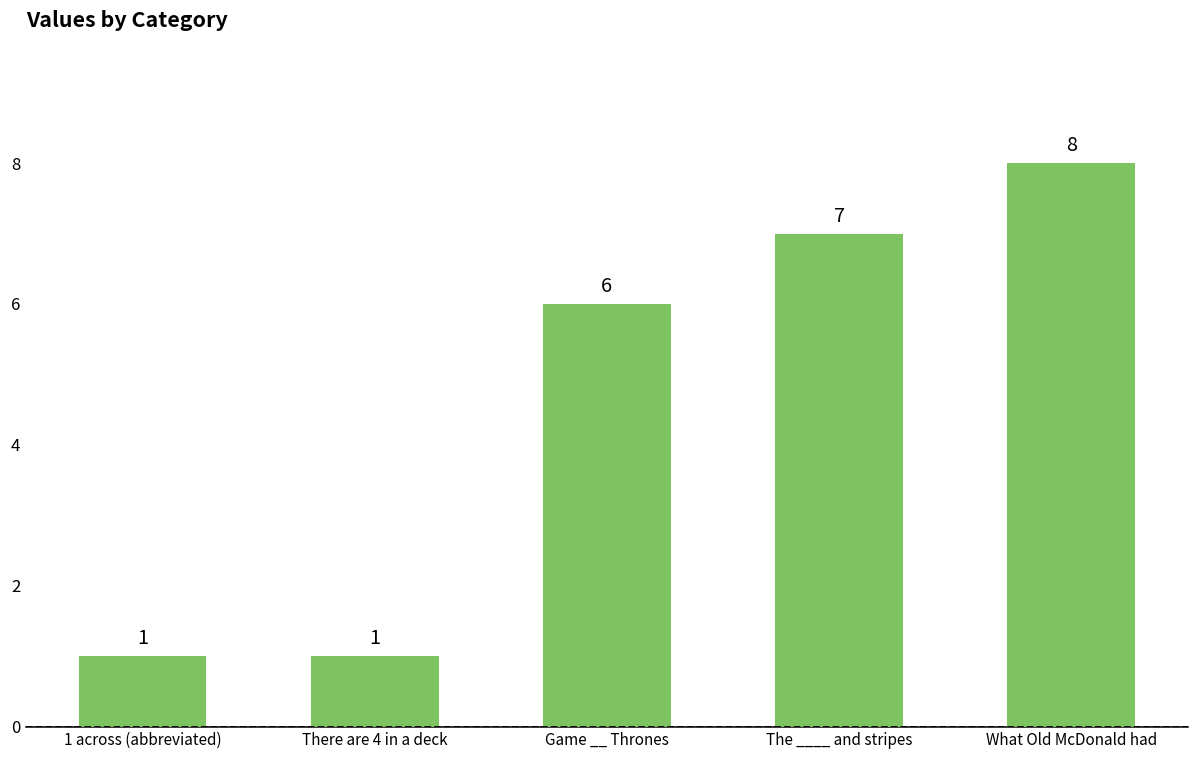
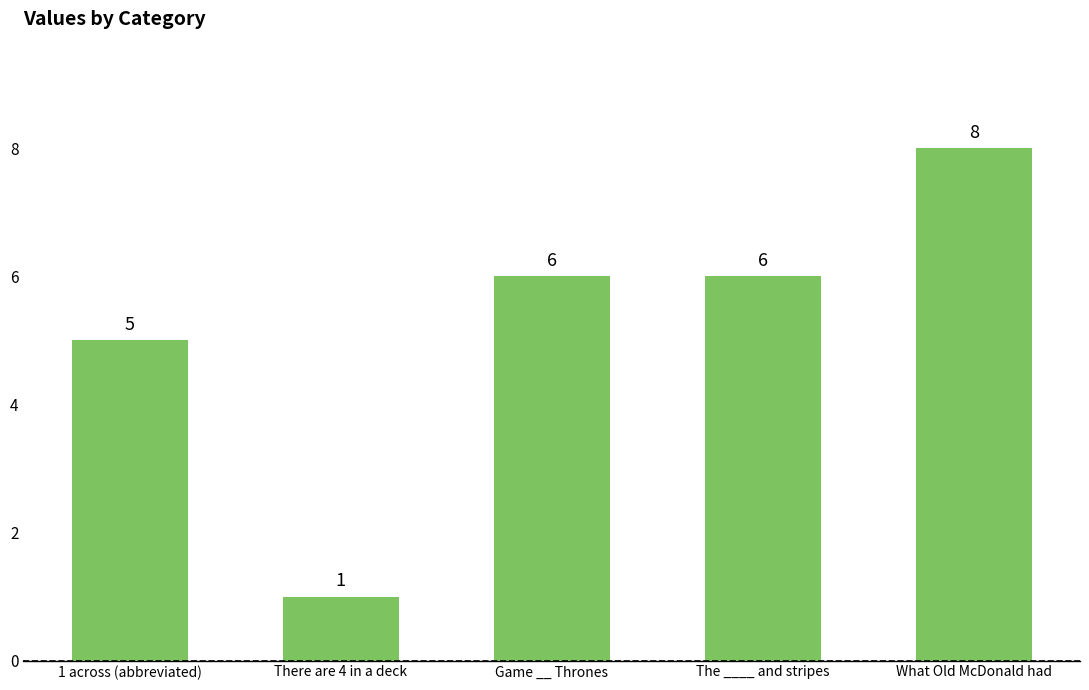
1 across (abbreviated): 1 -> 5
The ____ and stripes: 7 -> 6
